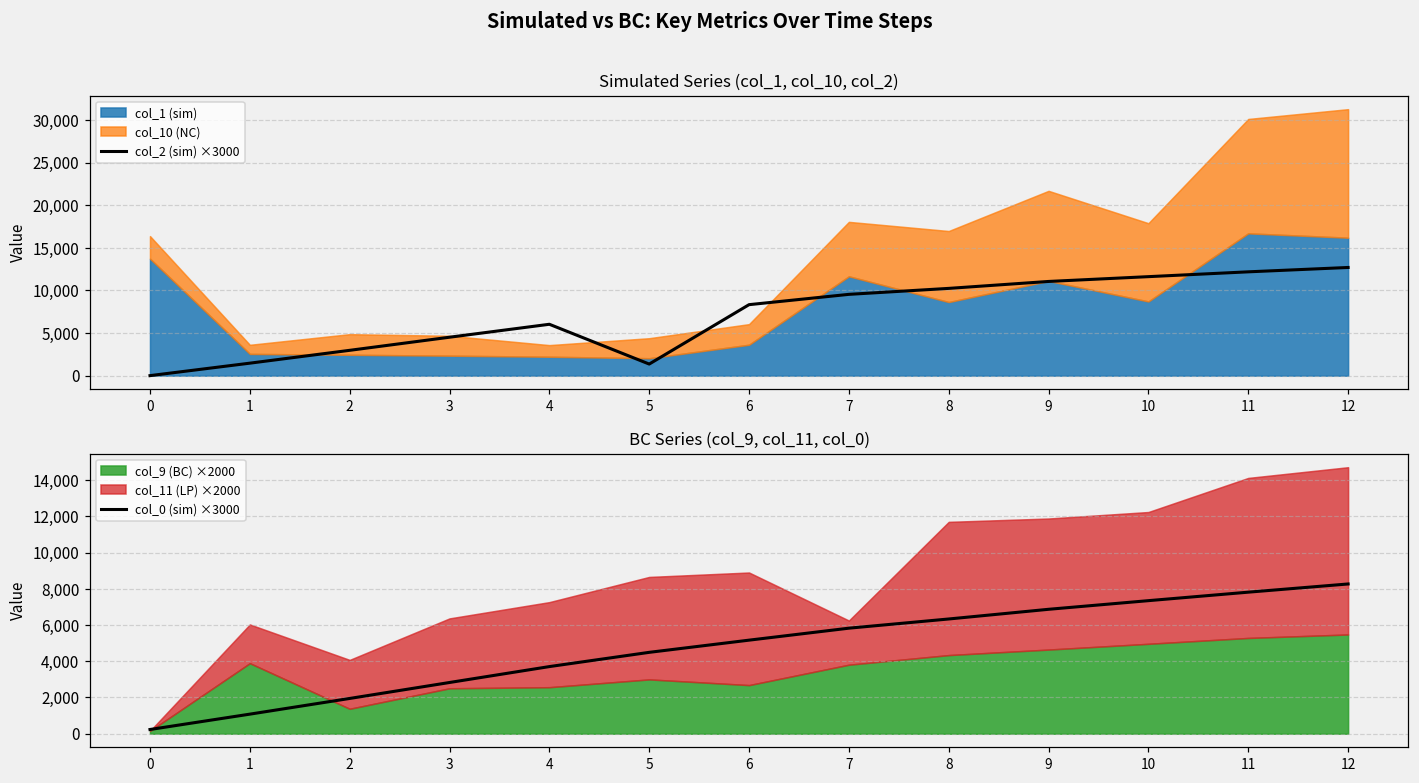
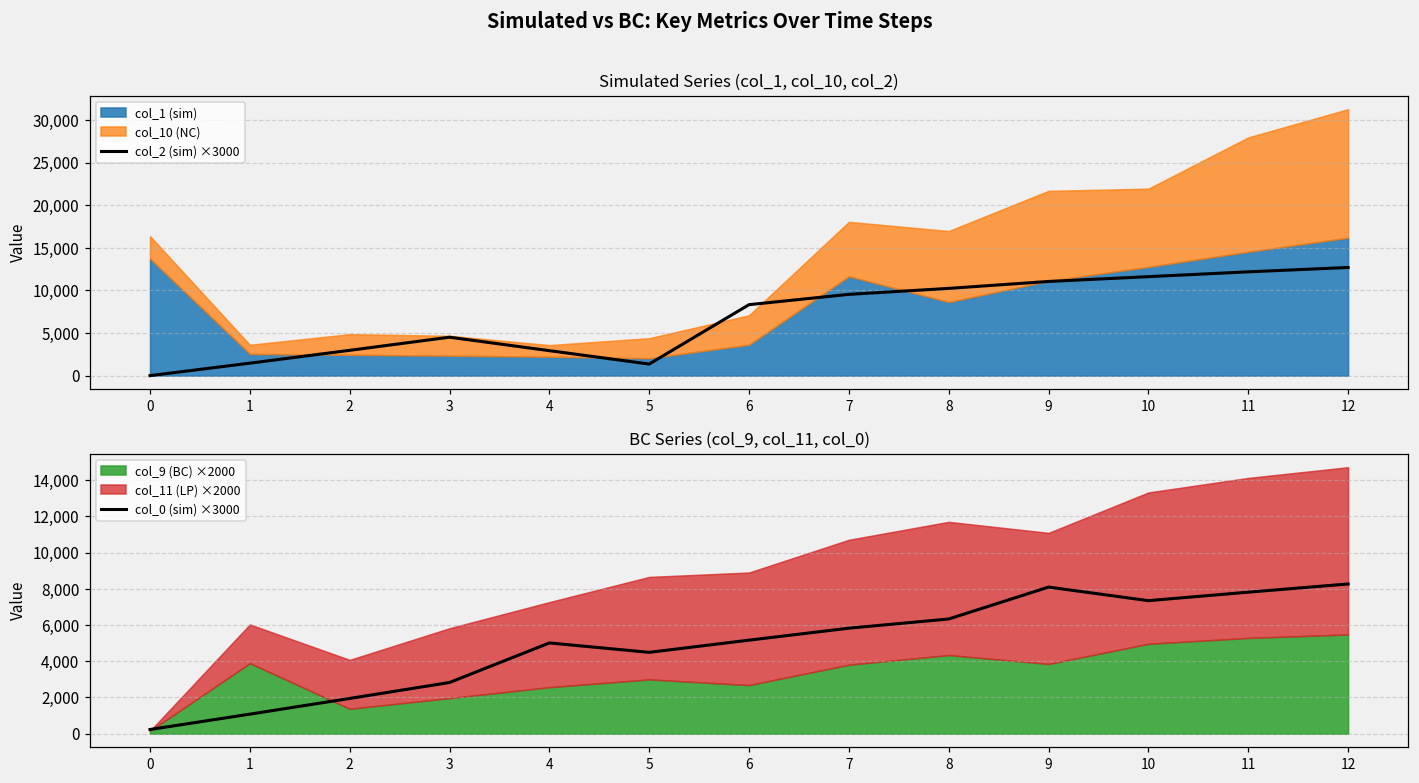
Simulated Series (col_1, col_10, col_2), col_2 (sim) ×3000, 4: 6,000 -> 3,000
Simulated Series (col_1, col_10, col_2), col_10 (NC), 6: 2,000 -> 3,000
Simulated Series (col_1, col_10, col_2), col_1 (sim), 10: 9,000 -> 13,000
Simulated Series (col_1, col_10, col_2), col_1 (sim), 11: 17,000 -> 15,000
BC Series (col_9, col_11, col_0), col_9 (BC) ×2000, 3: 2,500 -> 2,000
BC Series (col_9, col_11, col_0), col_0 (sim) ×3000, 4: 3,700 -> 5,000
BC Series (col_9, col_11, col_0), col_11 (LP) ×2000, 7: 2,400 -> 6,900
BC Series (col_9, col_11, col_0), col_0 (sim) ×3000, 9: 6,900 -> 8,100
BC Series (col_9, col_11, col_0), col_9 (BC) ×2000, 9: 4,600 -> 3,900
BC Series (col_9, col_11, col_0), col_11 (LP) ×2000, 10: 7,300 -> 8,400
